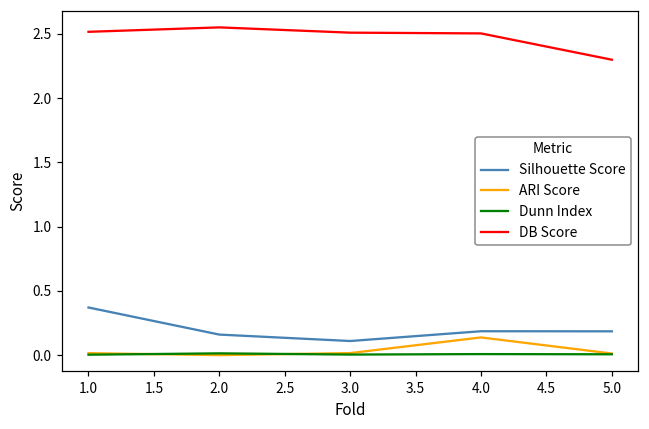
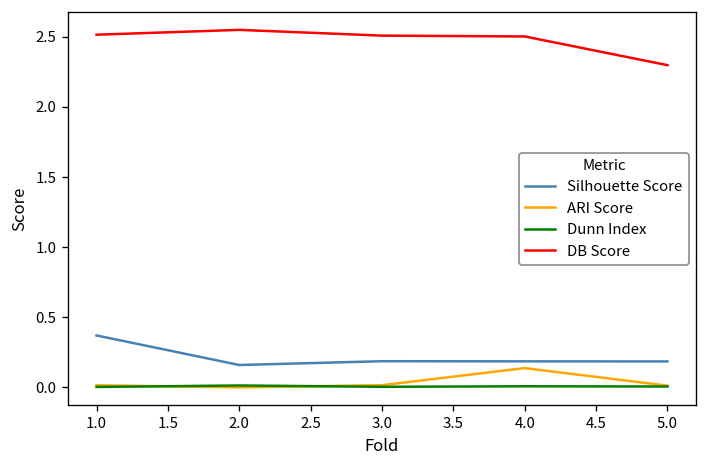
Silhouette Score, 3.0: 0.11 -> 0.19
